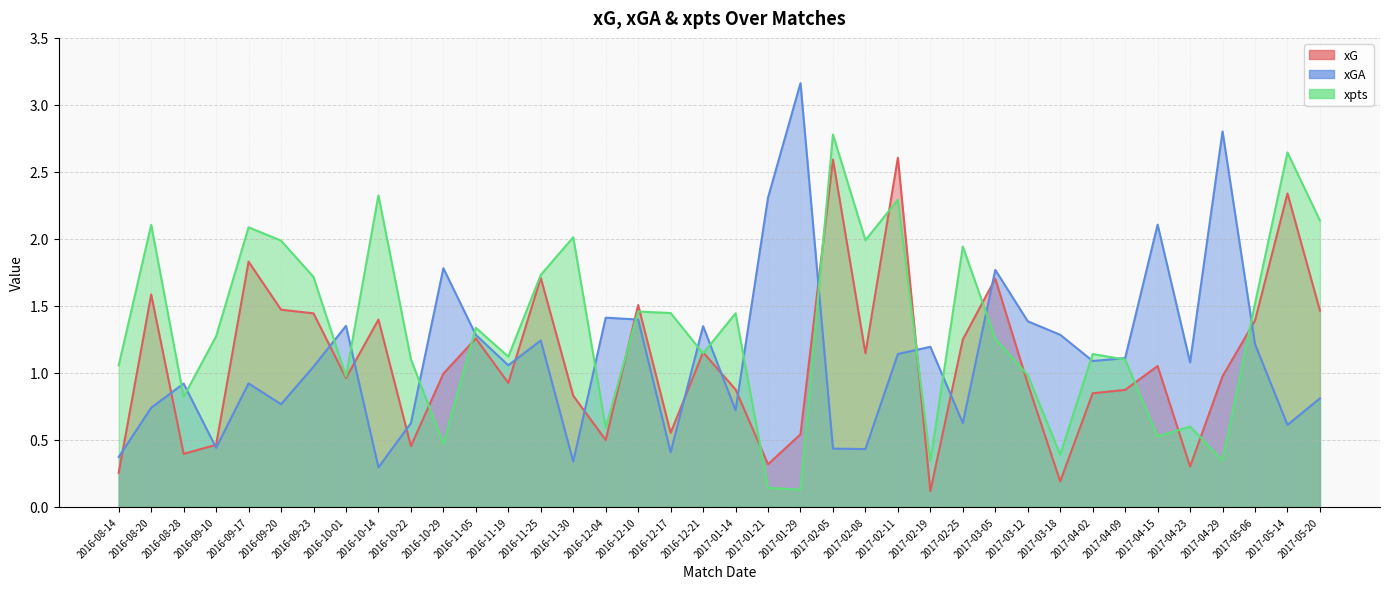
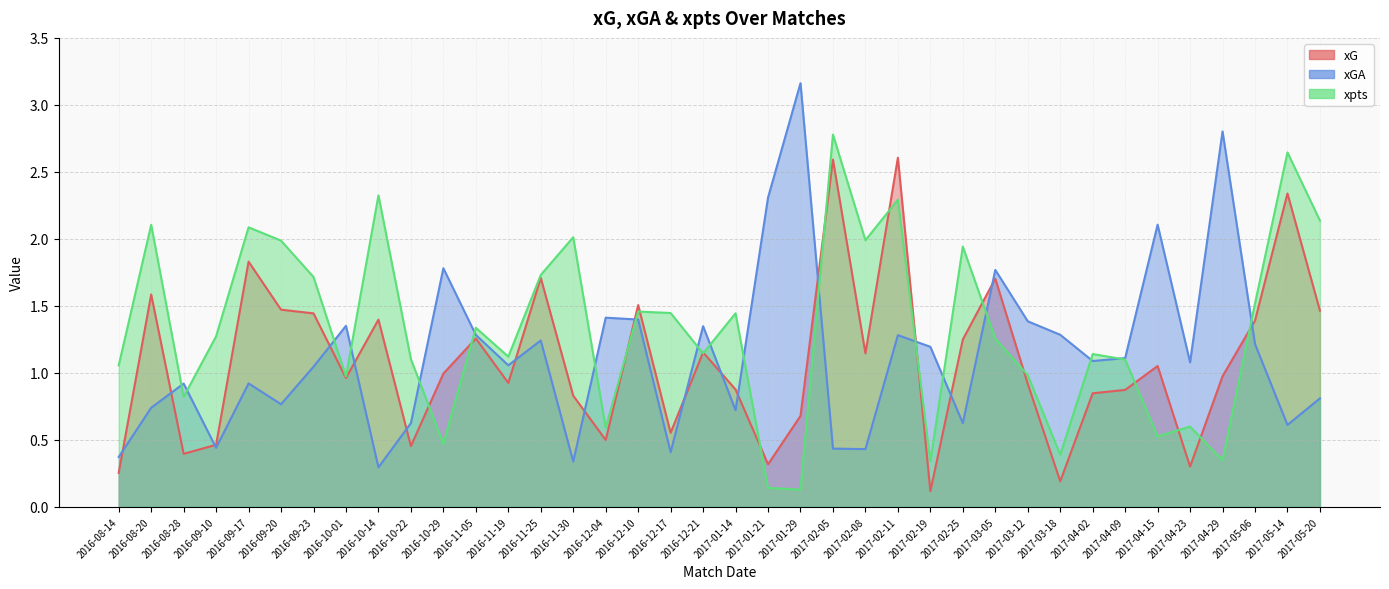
xG, 2017-01-29: 0.54 -> 0.68
xGA, 2017-02-11: 1.14 -> 1.28
